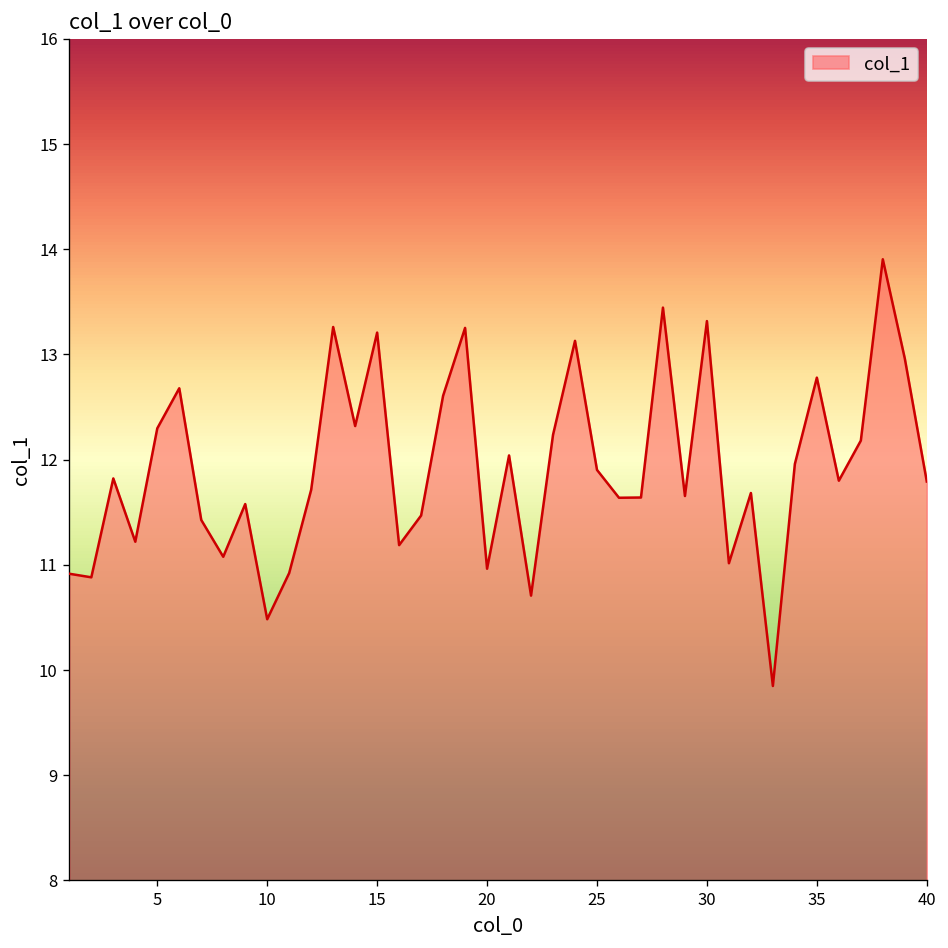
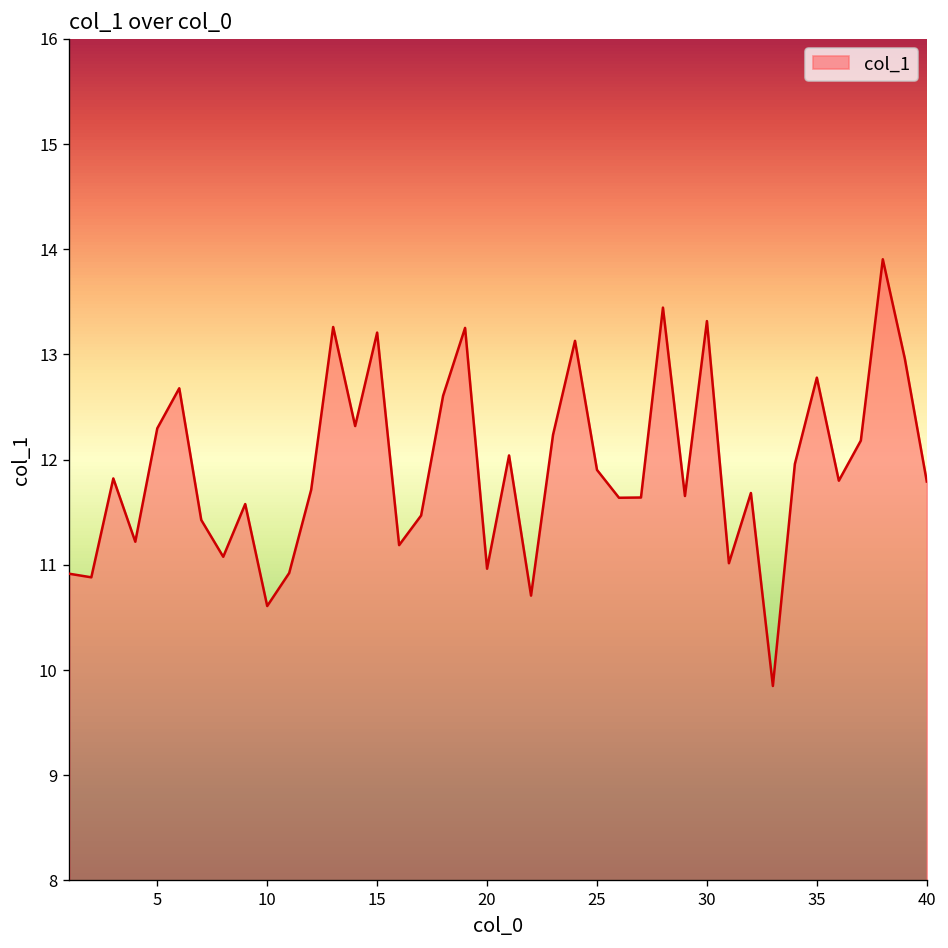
10: 10.5 -> 10.6
